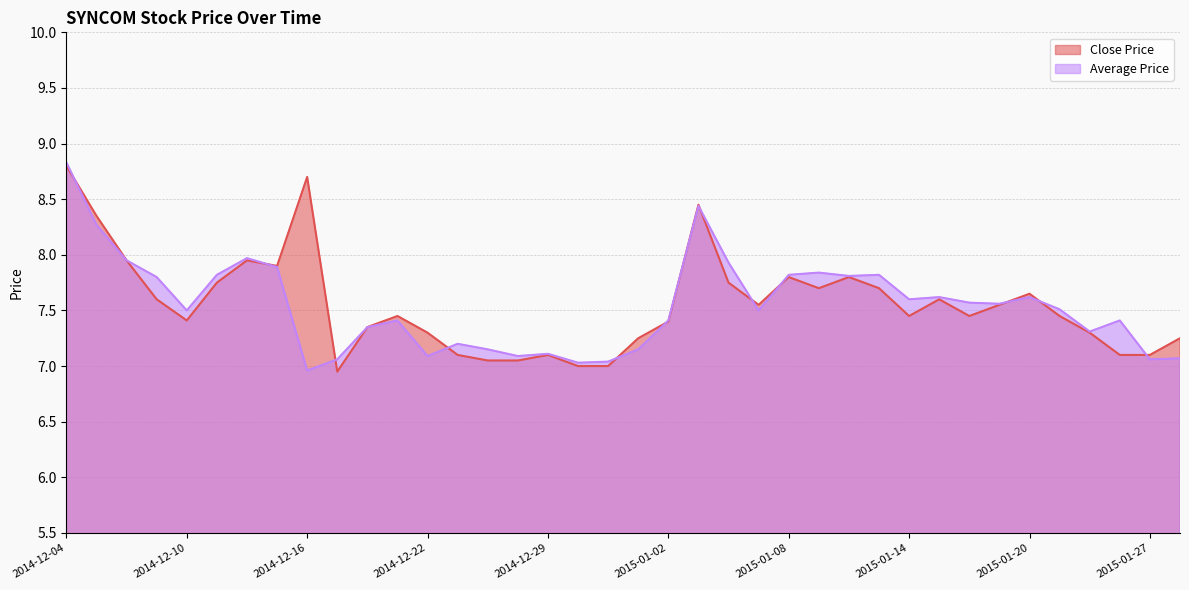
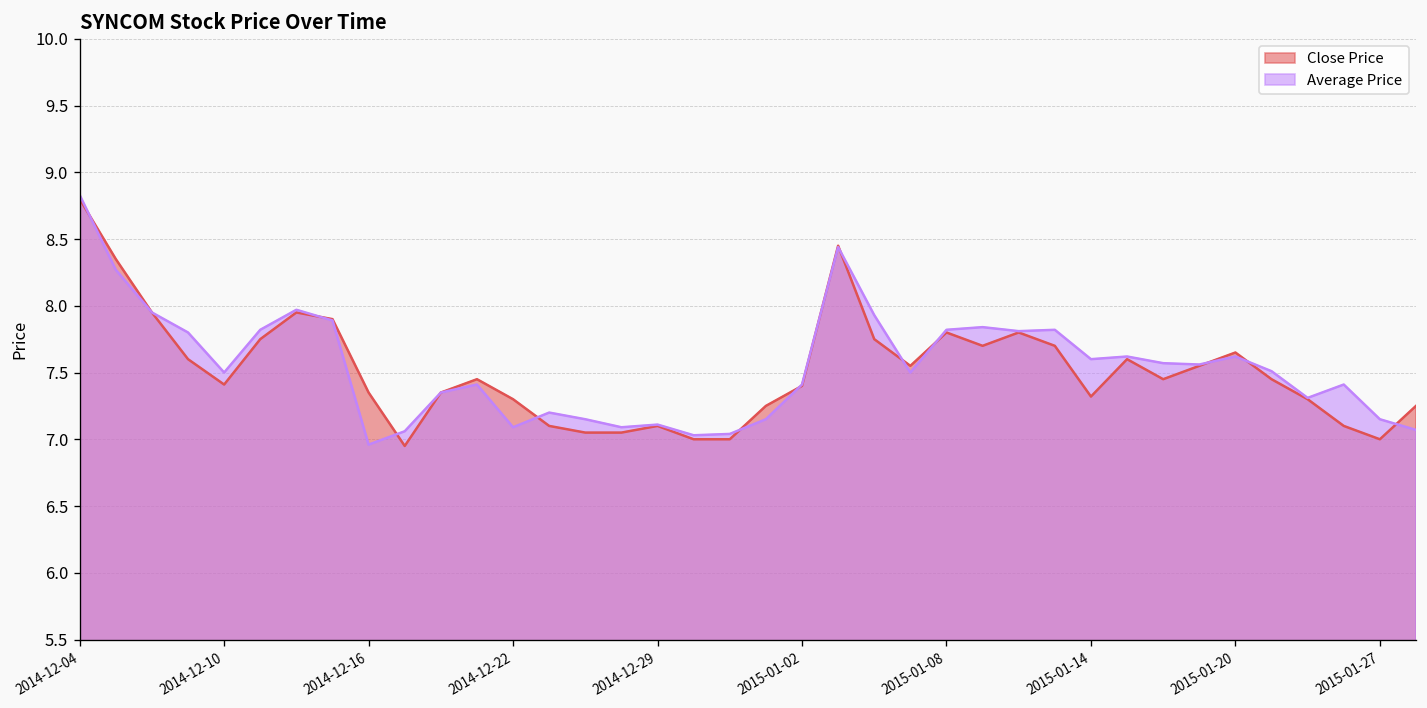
Close Price, 2014-12-16: 8.70 -> 7.35
Close Price, 2015-01-14: 7.45 -> 7.32
Close Price, 2015-01-27: 7.1 -> 7.0
Average Price, 2015-01-27: 7.06 -> 7.15
